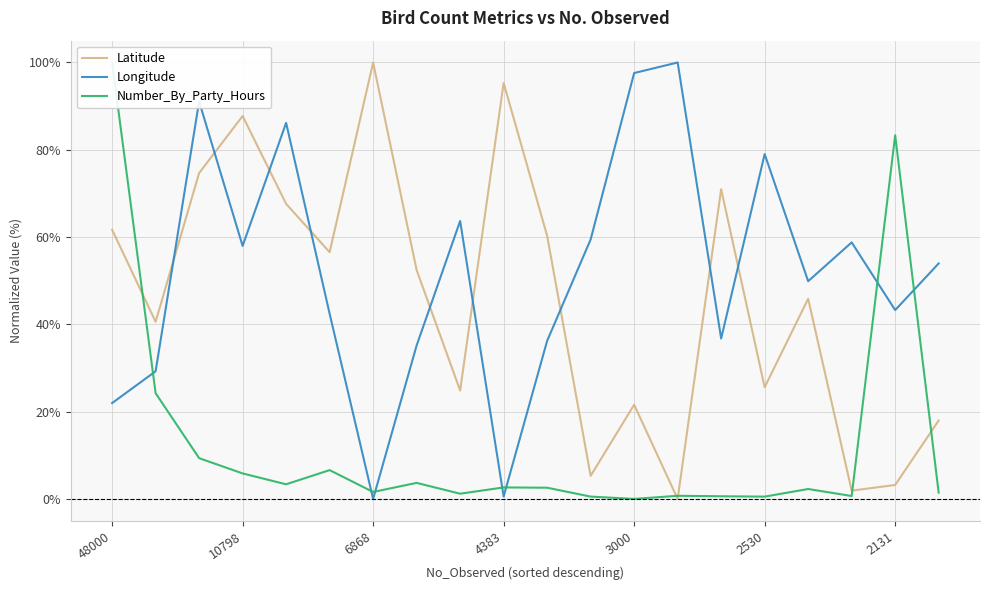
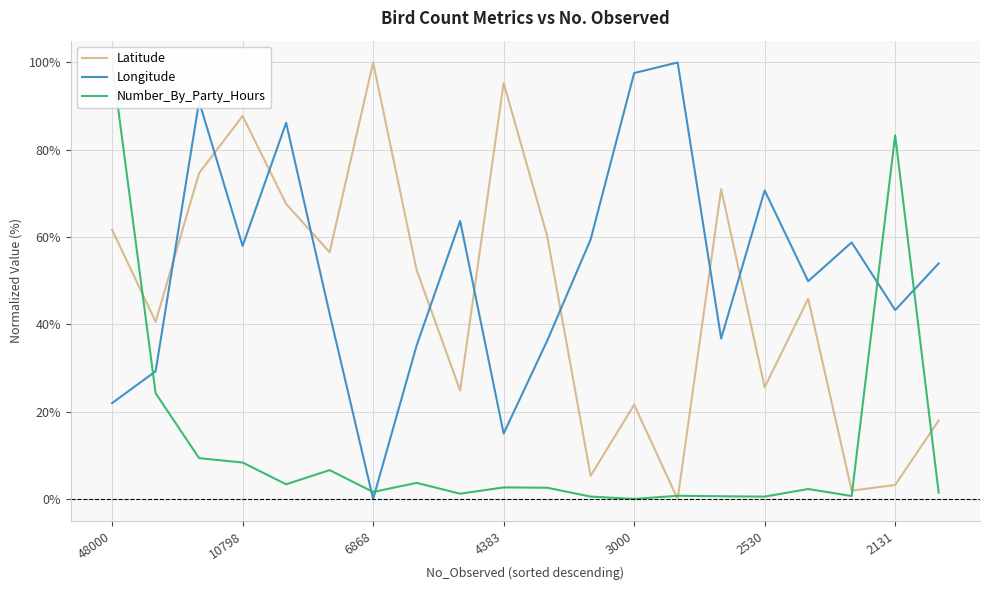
Number_By_Party_Hours, 10798: 6% -> 8%
Longitude, 4383: 1% -> 15%
Longitude, 2530: 79% -> 71%
